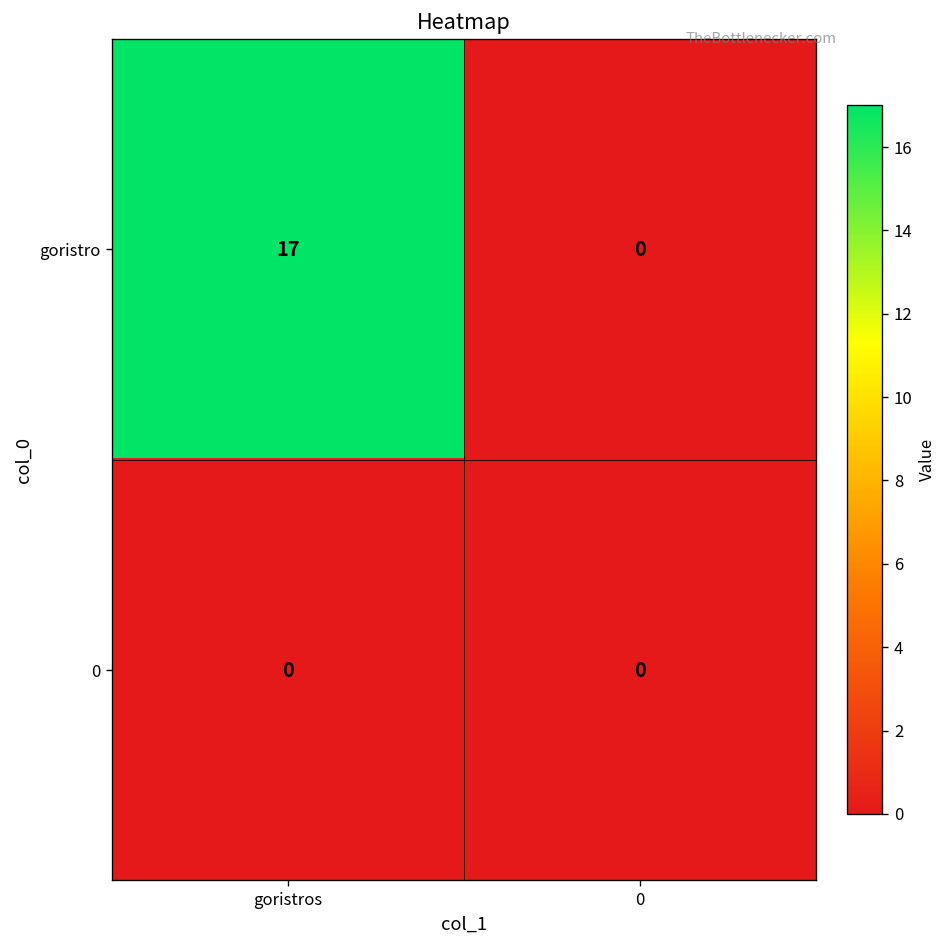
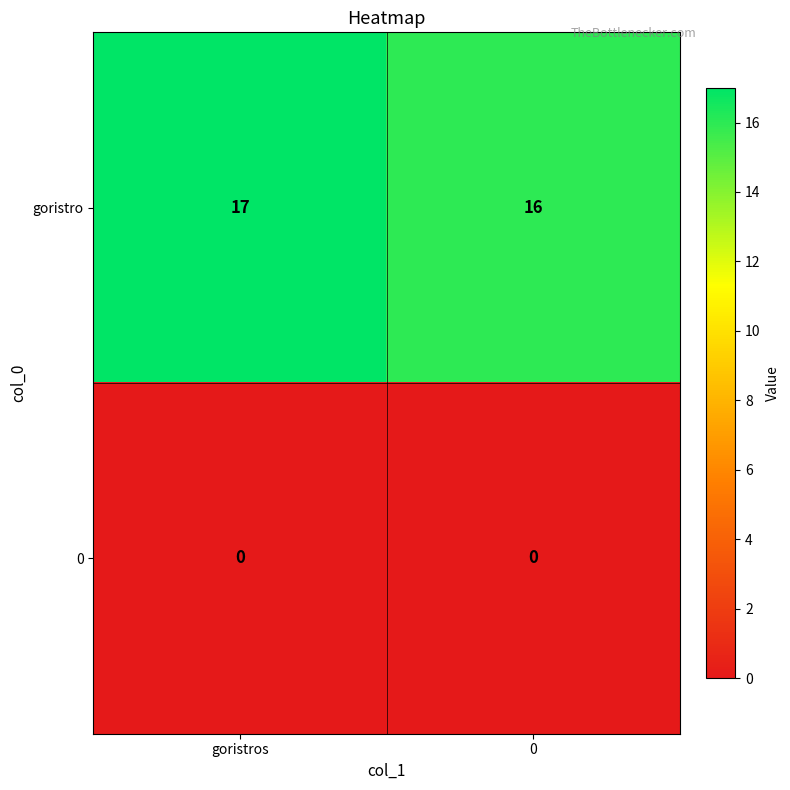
goristro, 0: 0 -> 16
